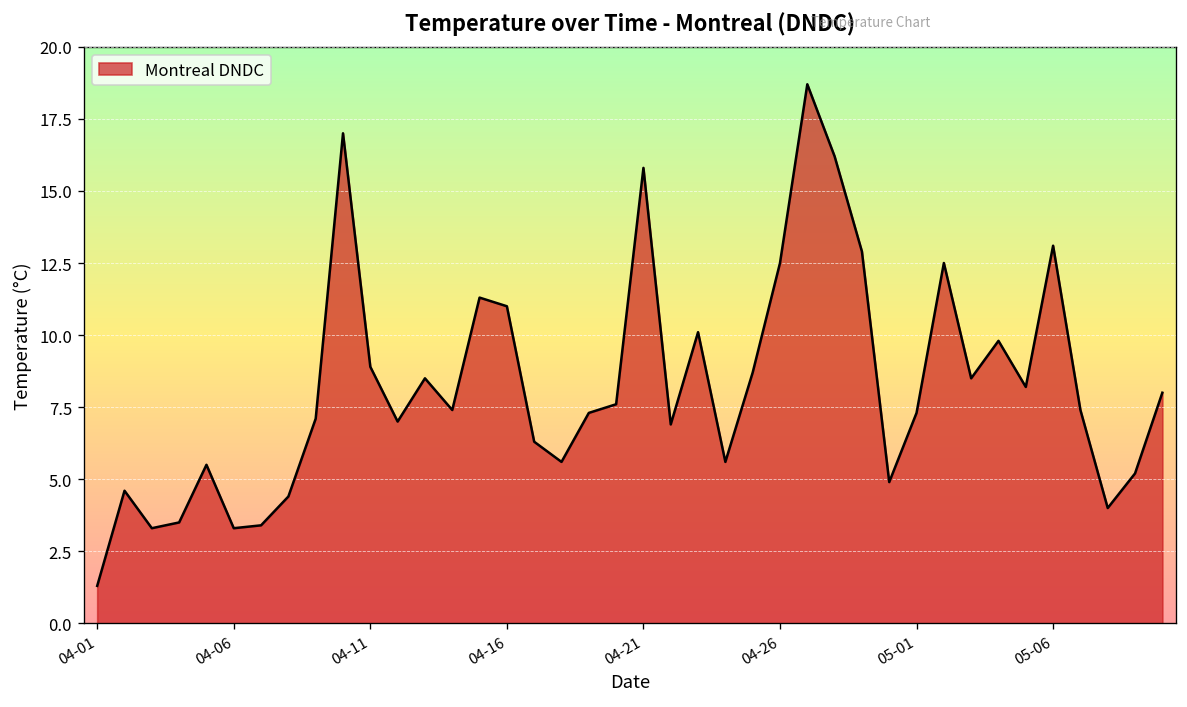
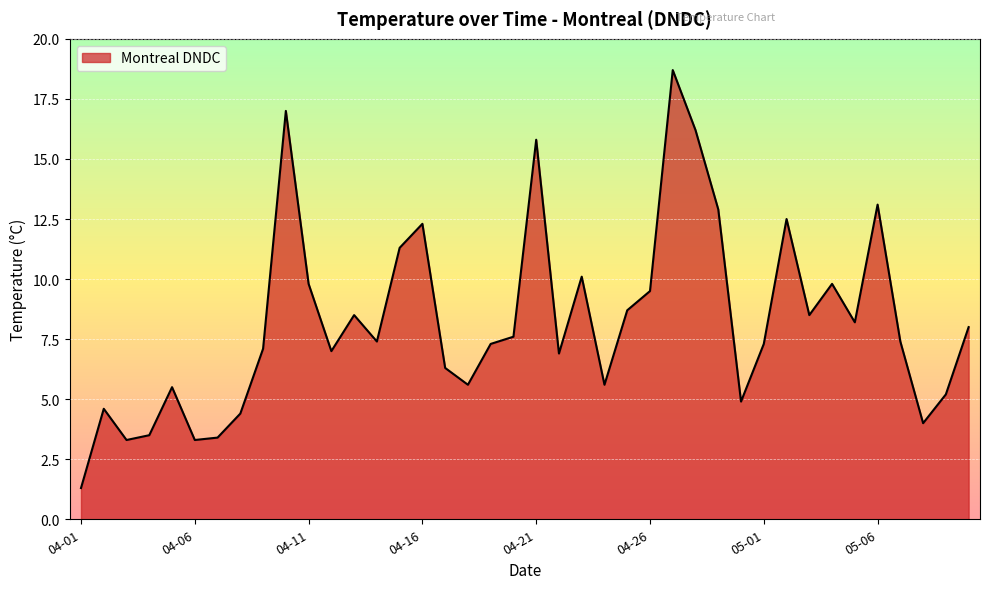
04-11: 8.9 -> 9.8
04-16: 11.0 -> 12.3
04-26: 12.5 -> 9.5
